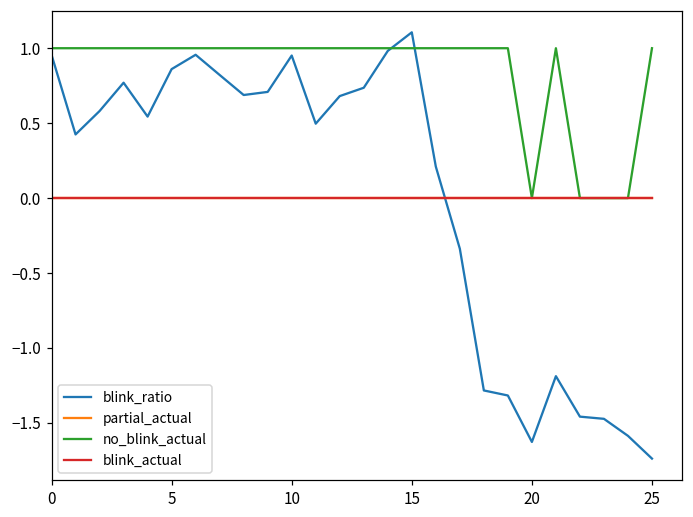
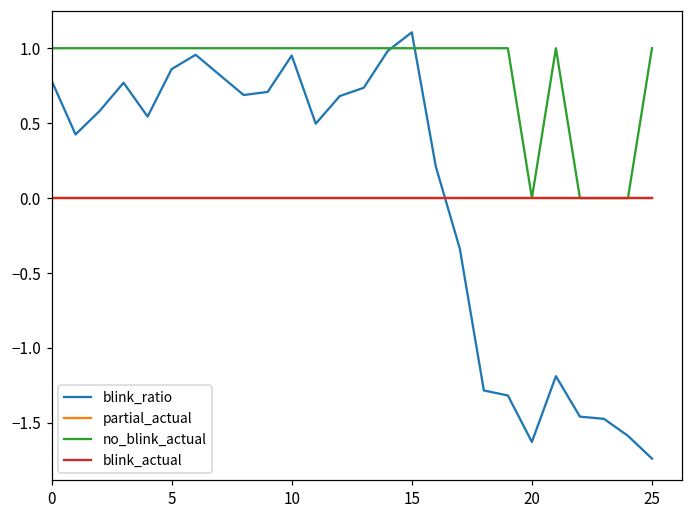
blink_ratio, 0: 0.96 -> 0.78
